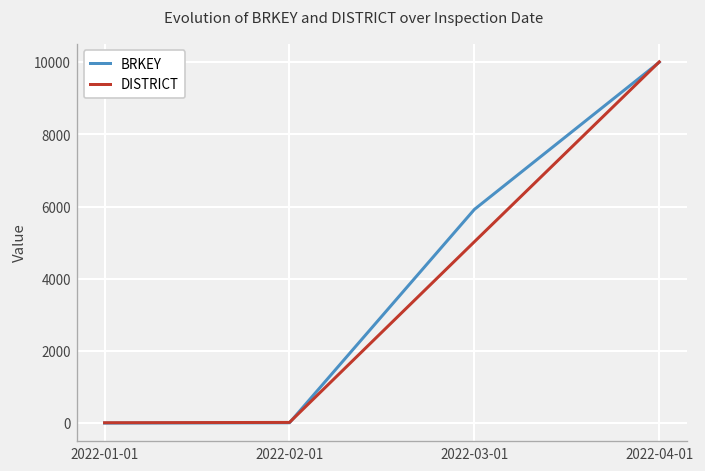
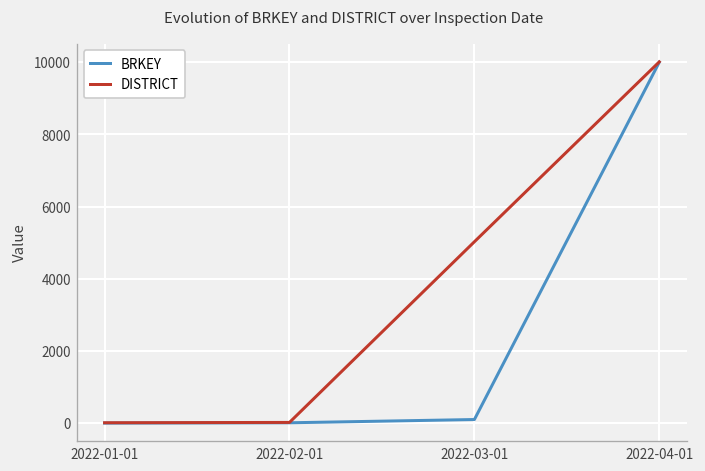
BRKEY, 2022-03-01: 5900 -> 100
